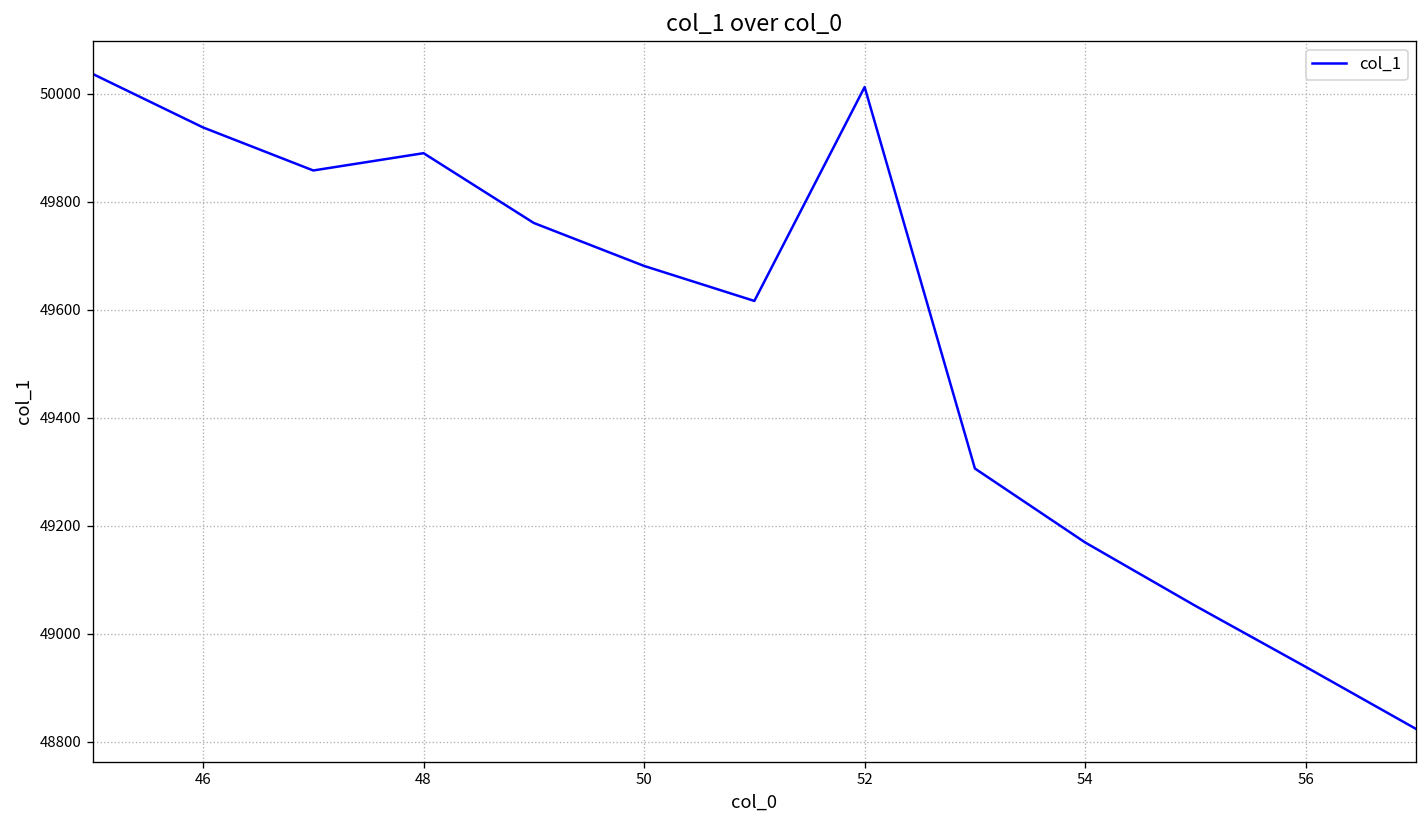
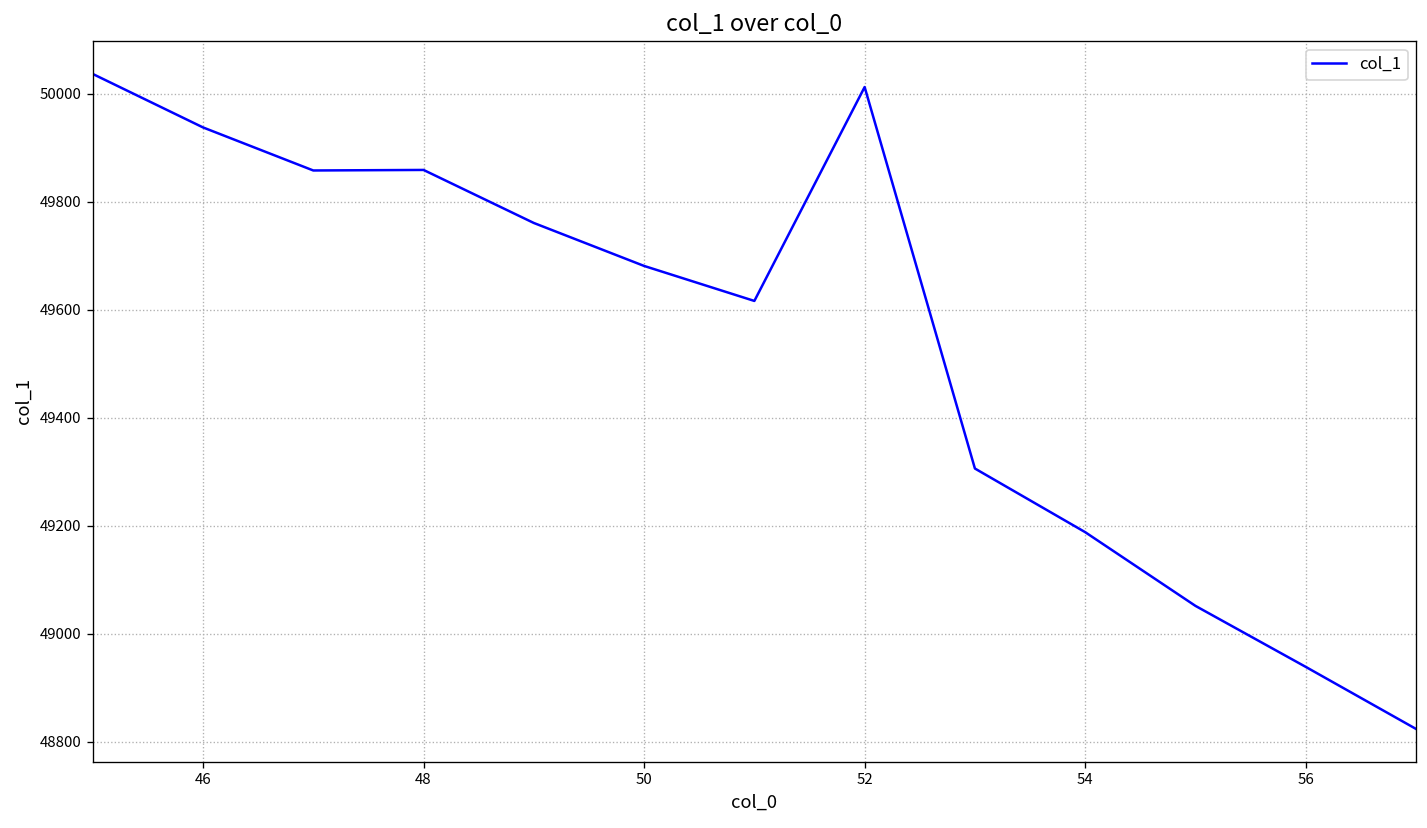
48: 49890 -> 49860
54: 49170 -> 49190
